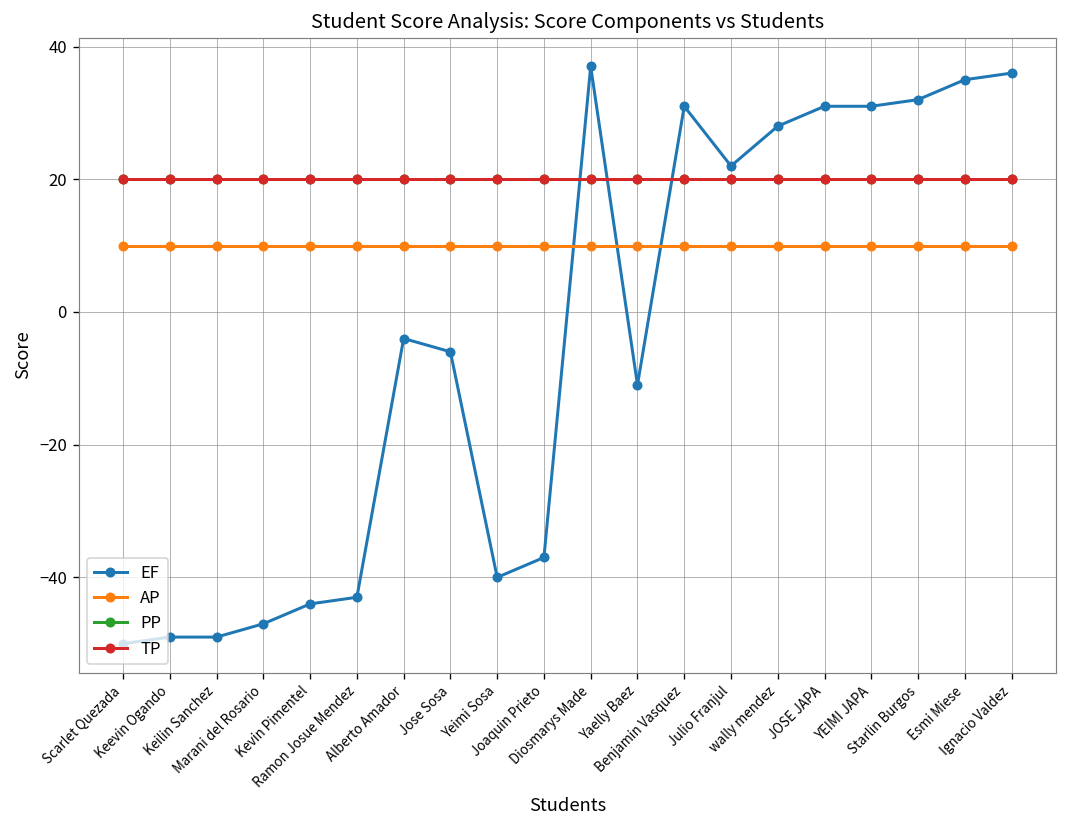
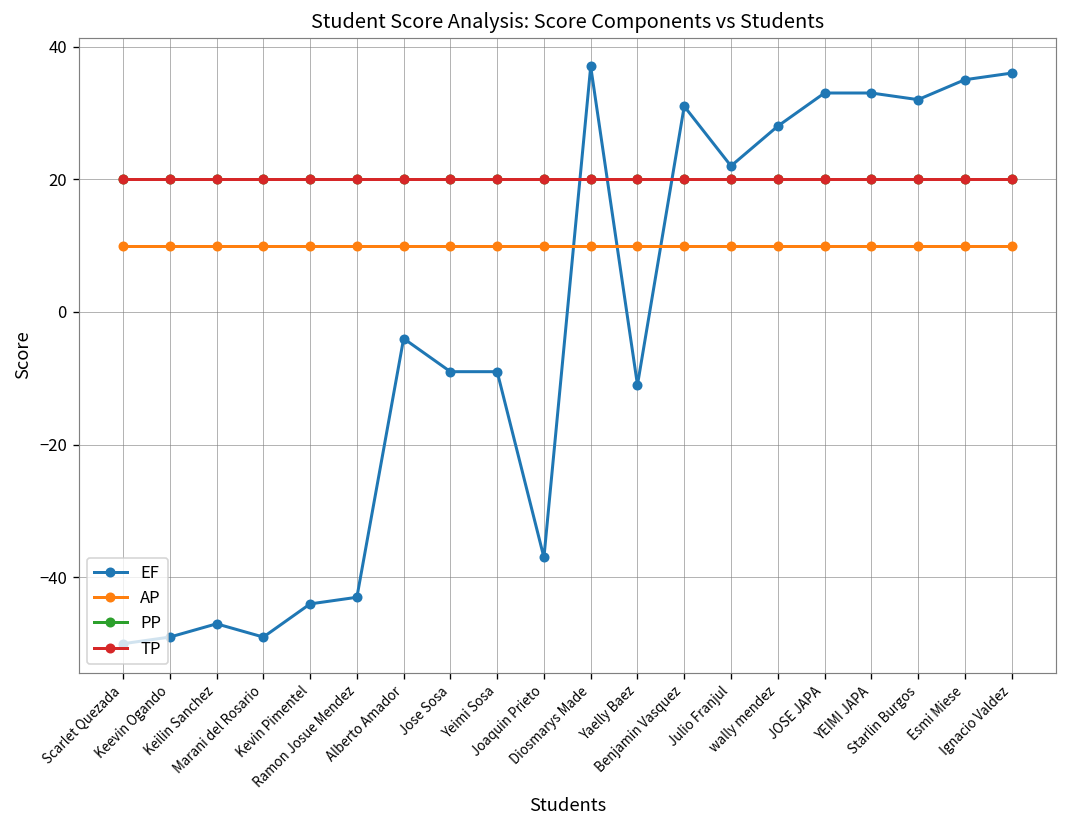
EF, Keilin Sanchez: -49 -> -47
EF, Marani del Rosario: -47 -> -49
EF, Jose Sosa: -6 -> -9
EF, Yeimi Sosa: -40 -> -9
EF, JOSE JAPA: 31 -> 33
EF, YEIMI JAPA: 31 -> 33
